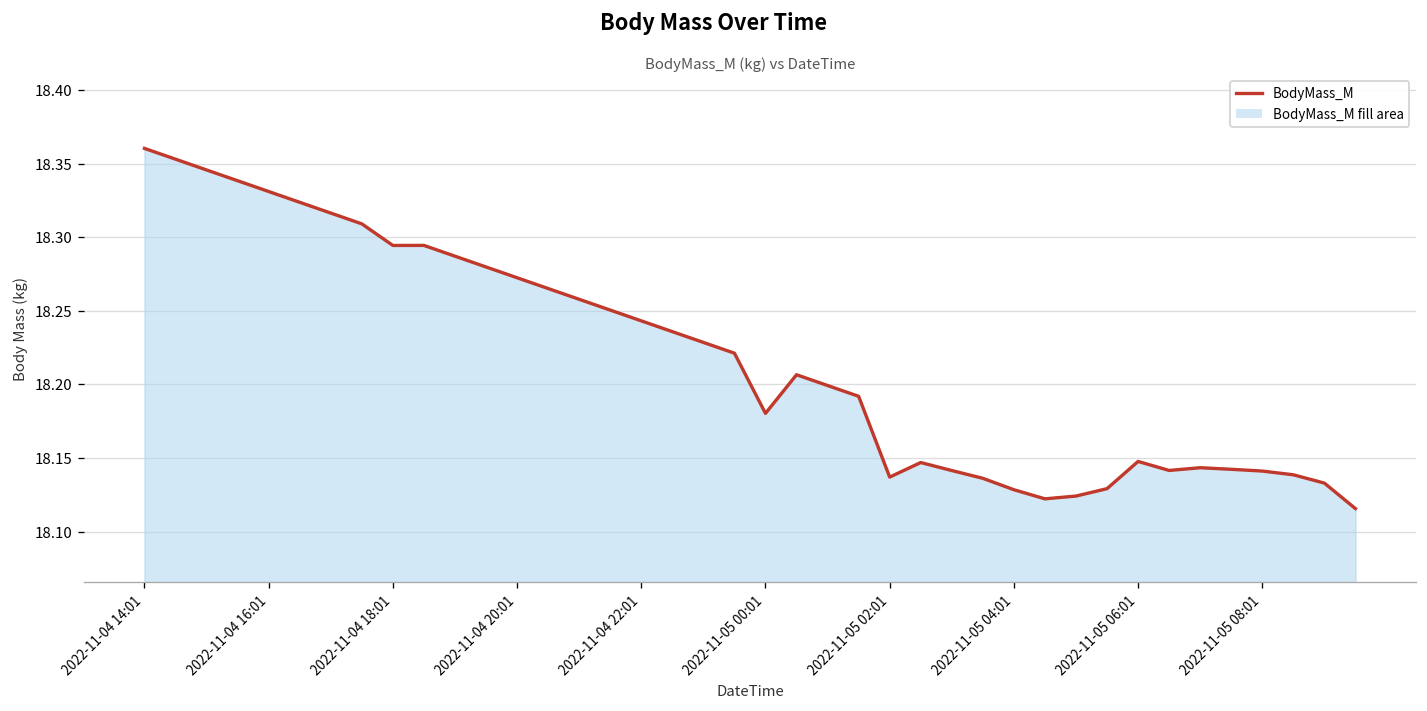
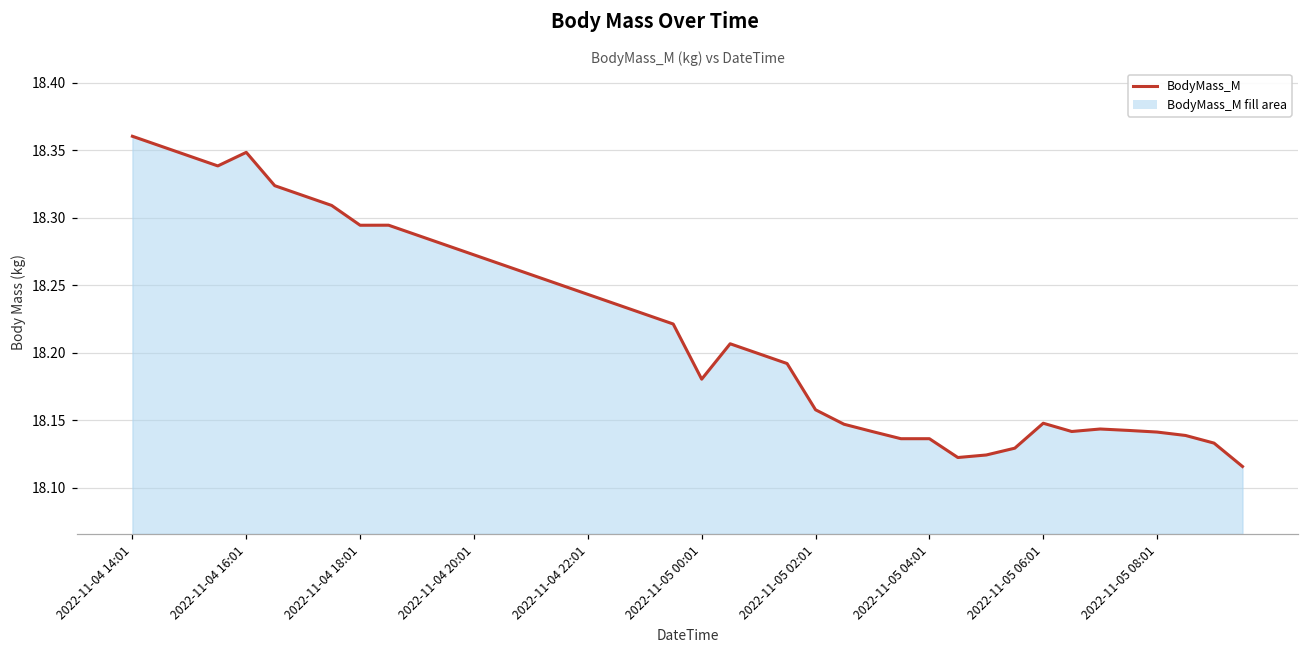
2022-11-04 16:01: 18.331 -> 18.348
2022-11-05 02:01: 18.137 -> 18.158
2022-11-05 04:01: 18.128 -> 18.136
